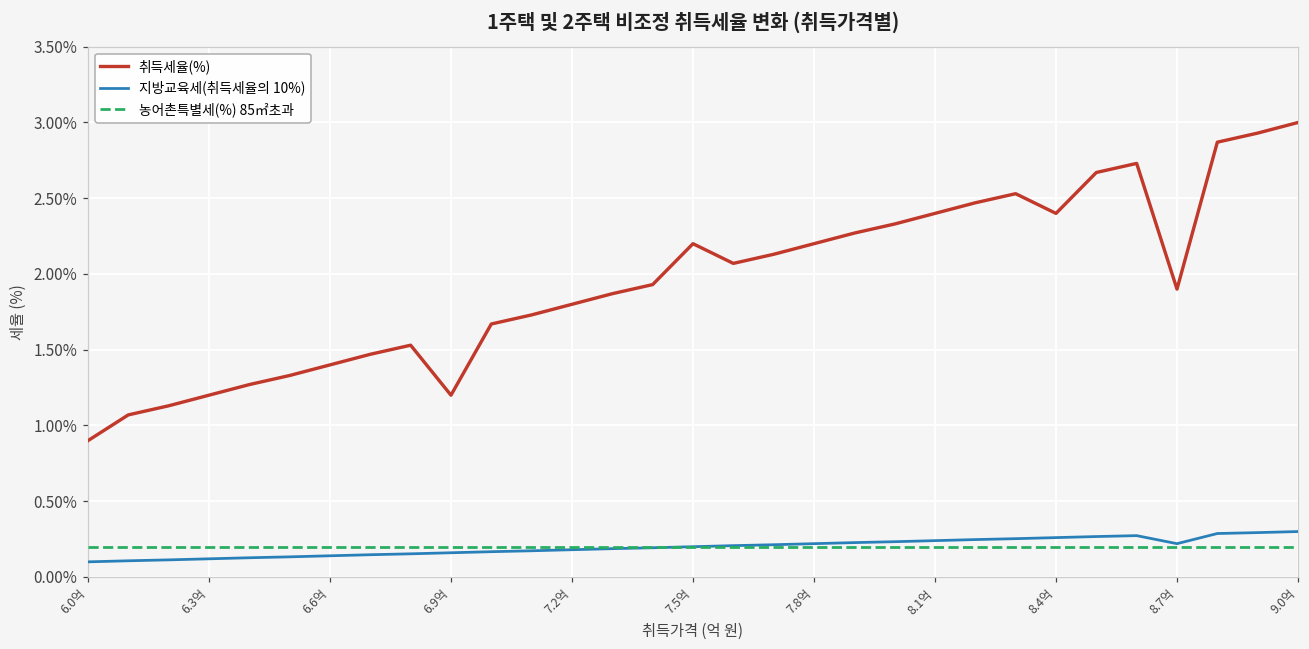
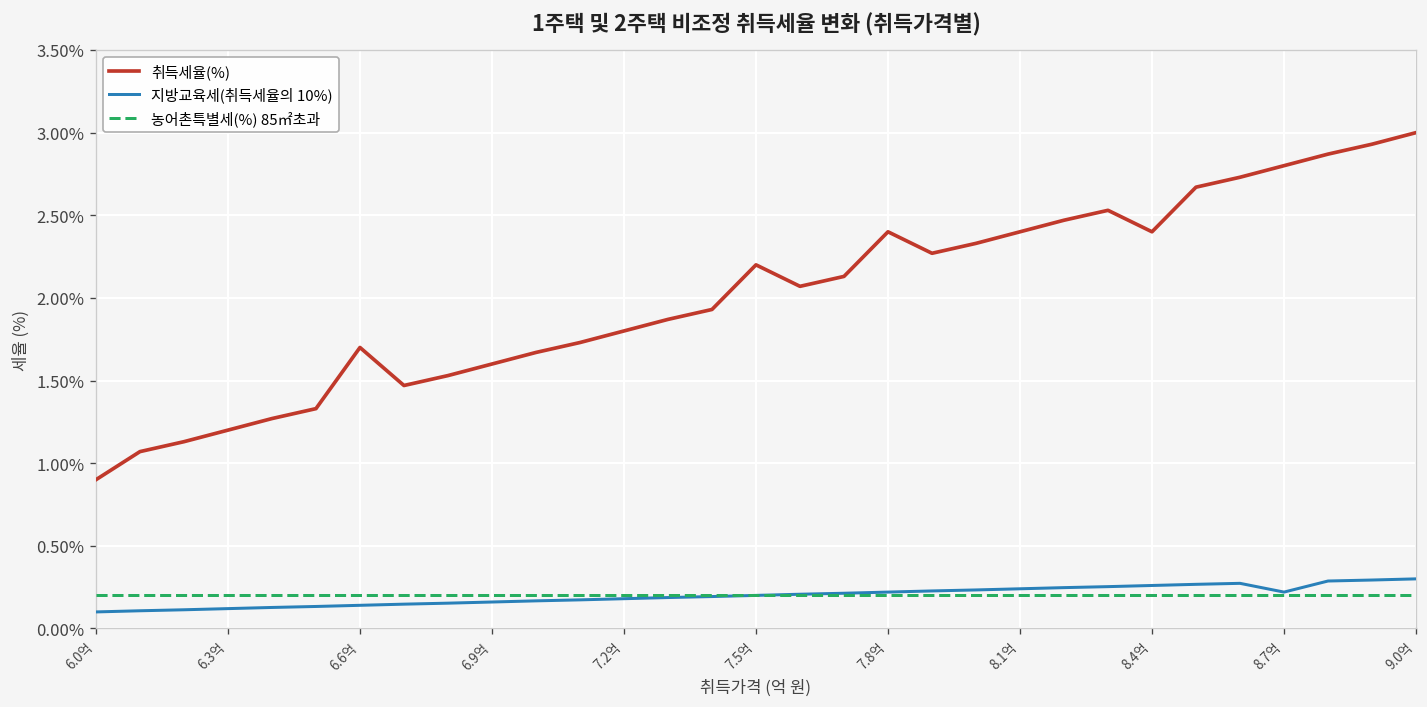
취득세율(%), 6.6억: 1.4% -> 1.7%
취득세율(%), 6.9억: 1.2% -> 1.6%
취득세율(%), 7.8억: 2.2% -> 2.4%
취득세율(%), 8.7억: 1.9% -> 2.8%
